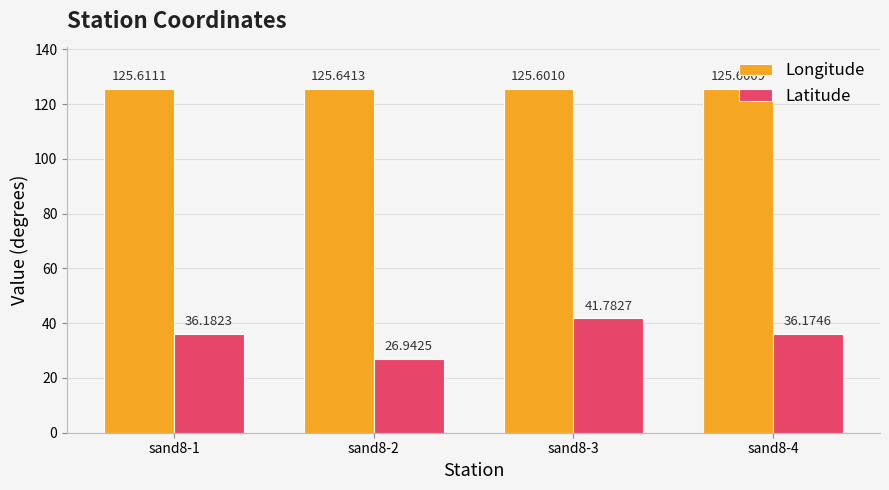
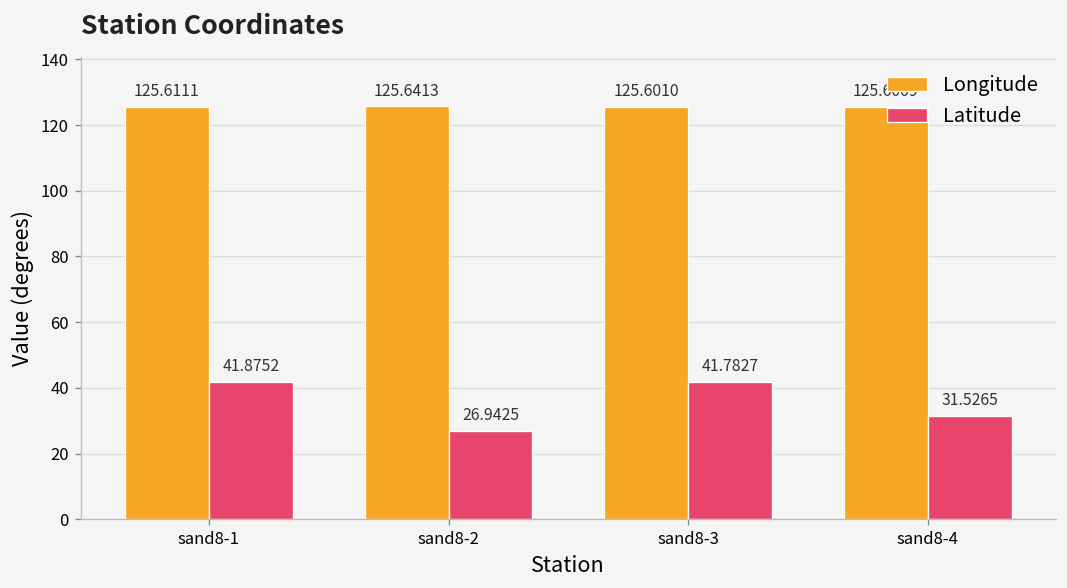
Latitude, sand8-1: 36.1823 -> 41.8752
Latitude, sand8-4: 36.1746 -> 31.5265
